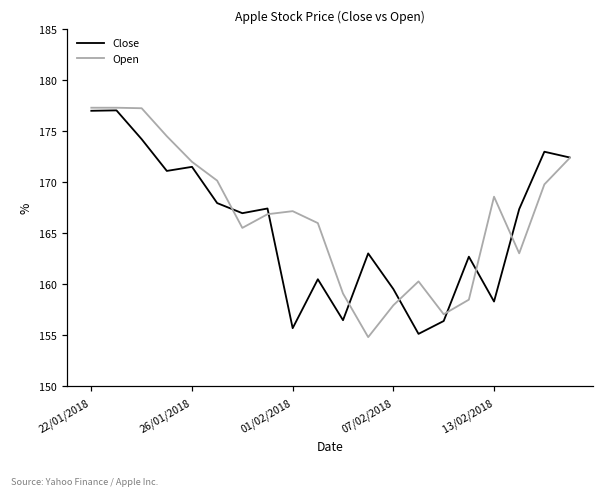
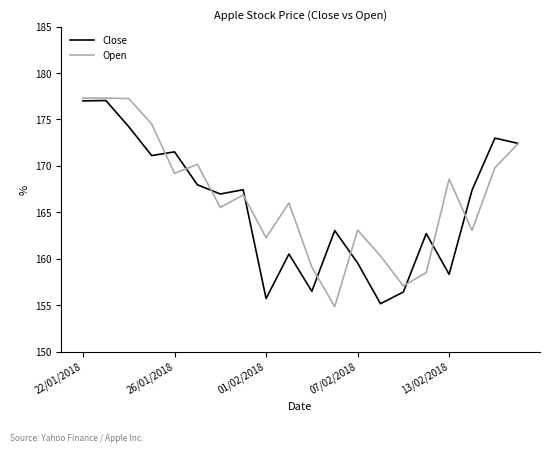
Open, 26/01/2018: 172 -> 169
Open, 01/02/2018: 167 -> 162
Open, 07/02/2018: 158 -> 163
